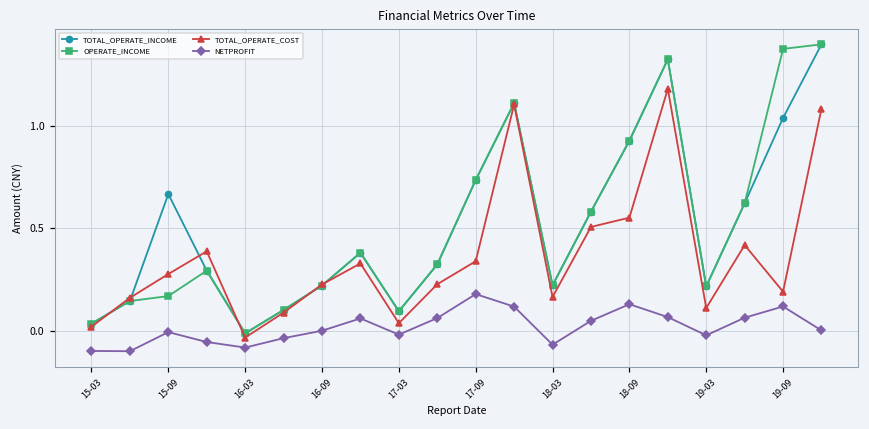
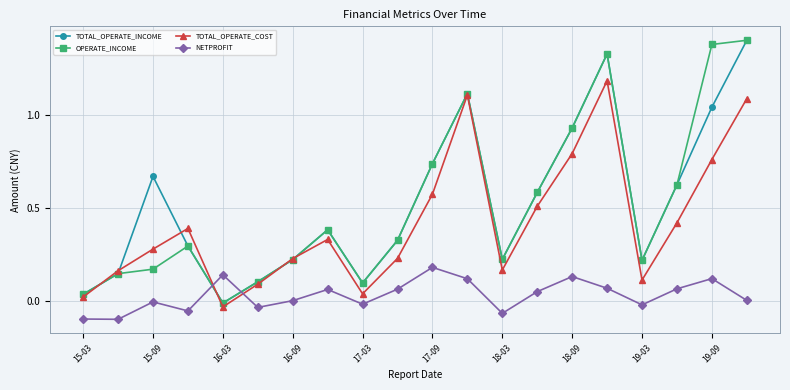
NETPROFIT, 16-03: -0.08 -> 0.14
TOTAL_OPERATE_COST, 17-09: 0.34 -> 0.57
TOTAL_OPERATE_COST, 18-09: 0.55 -> 0.79
TOTAL_OPERATE_COST, 19-09: 0.19 -> 0.76
